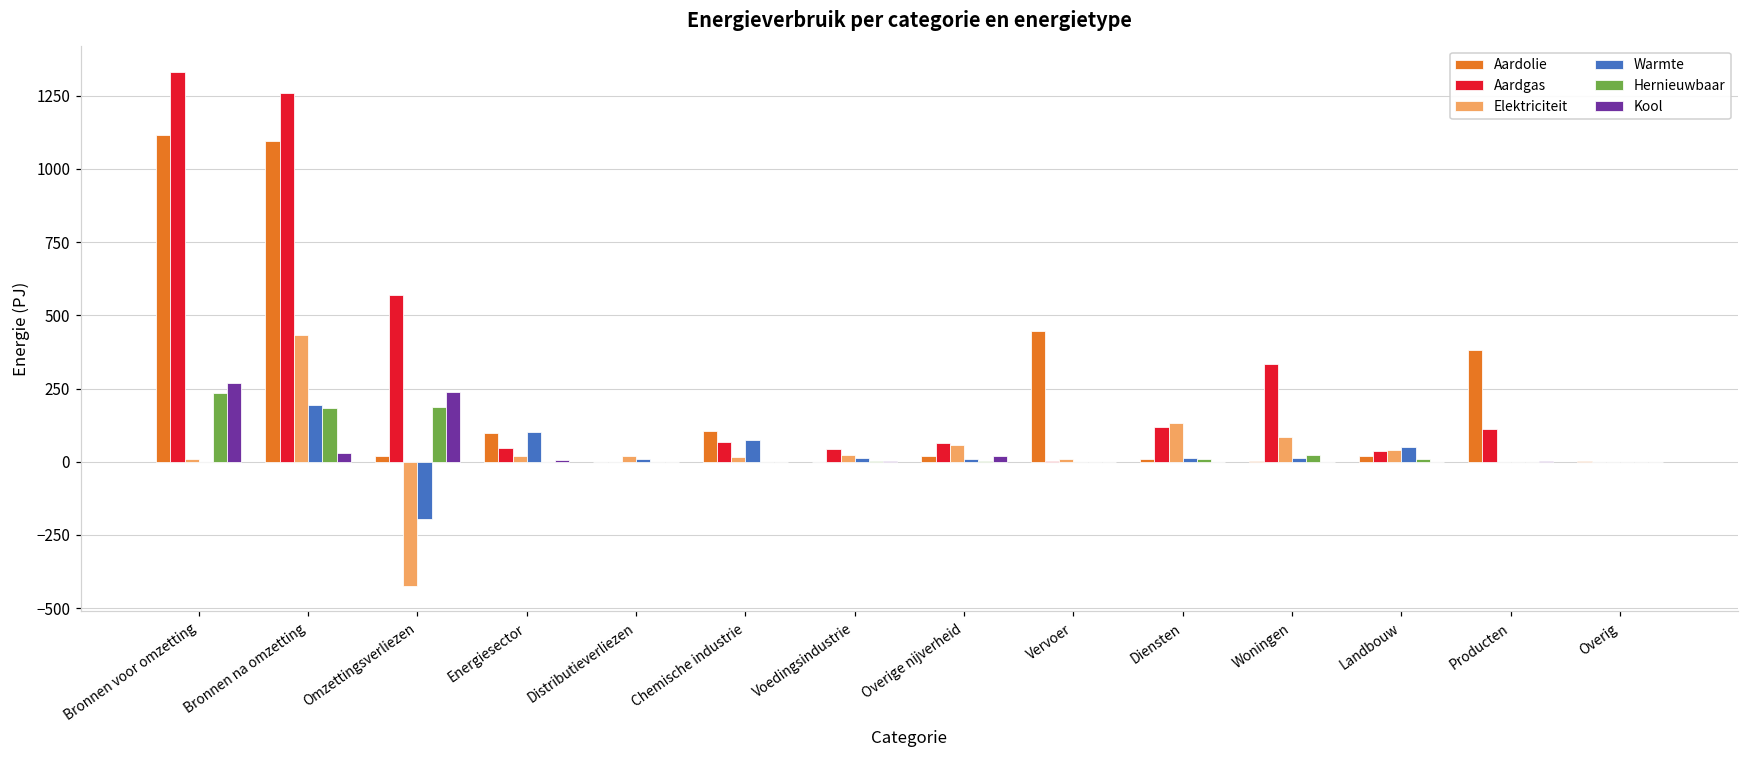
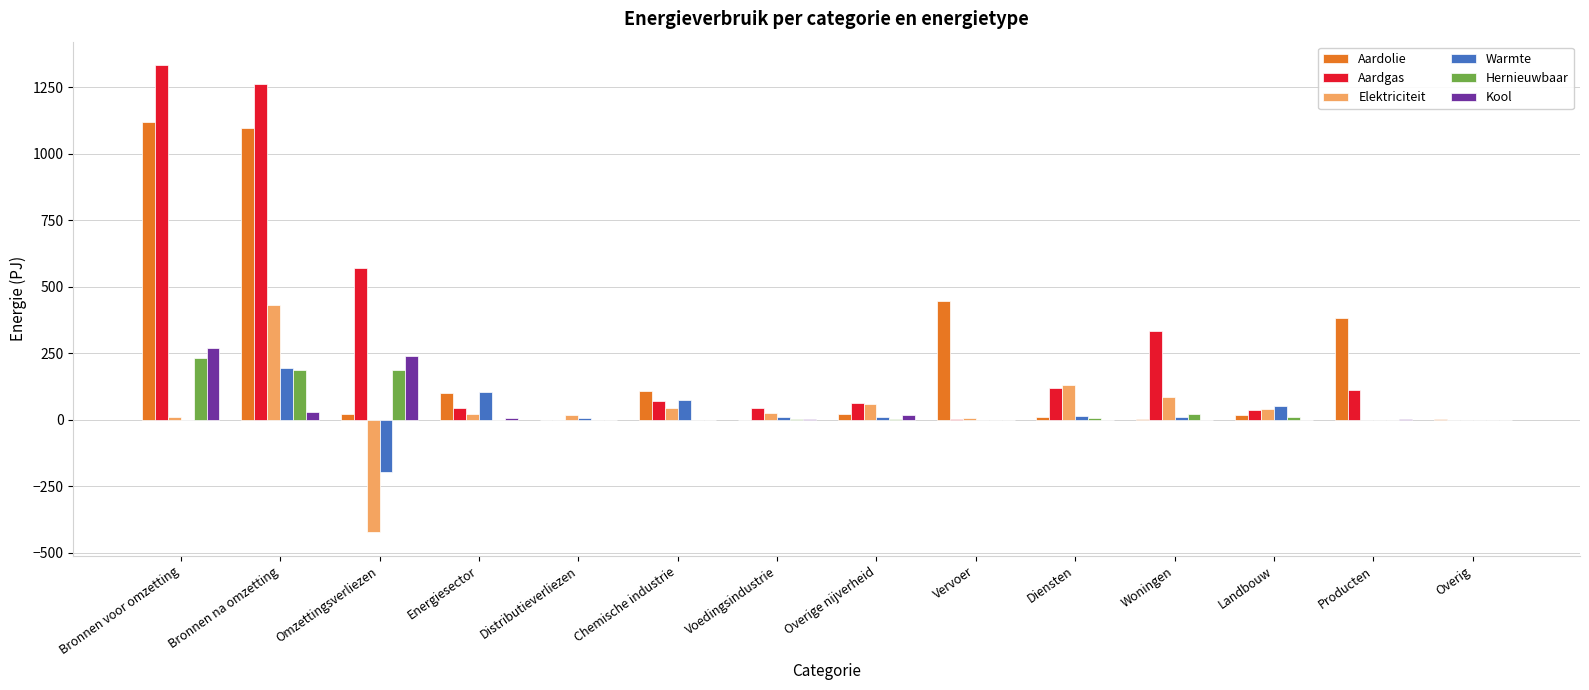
Elektriciteit, Chemische industrie: 20 -> 50
